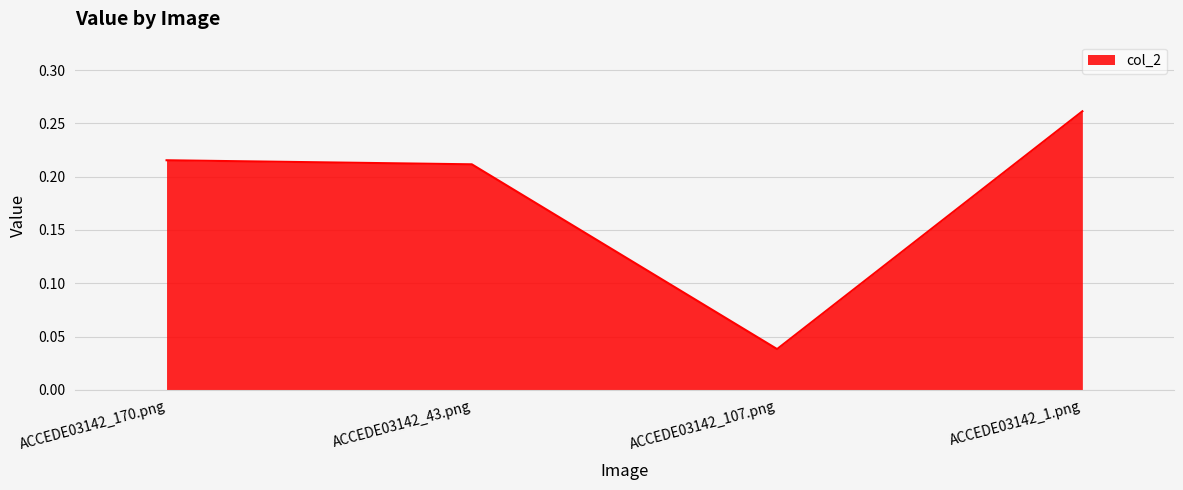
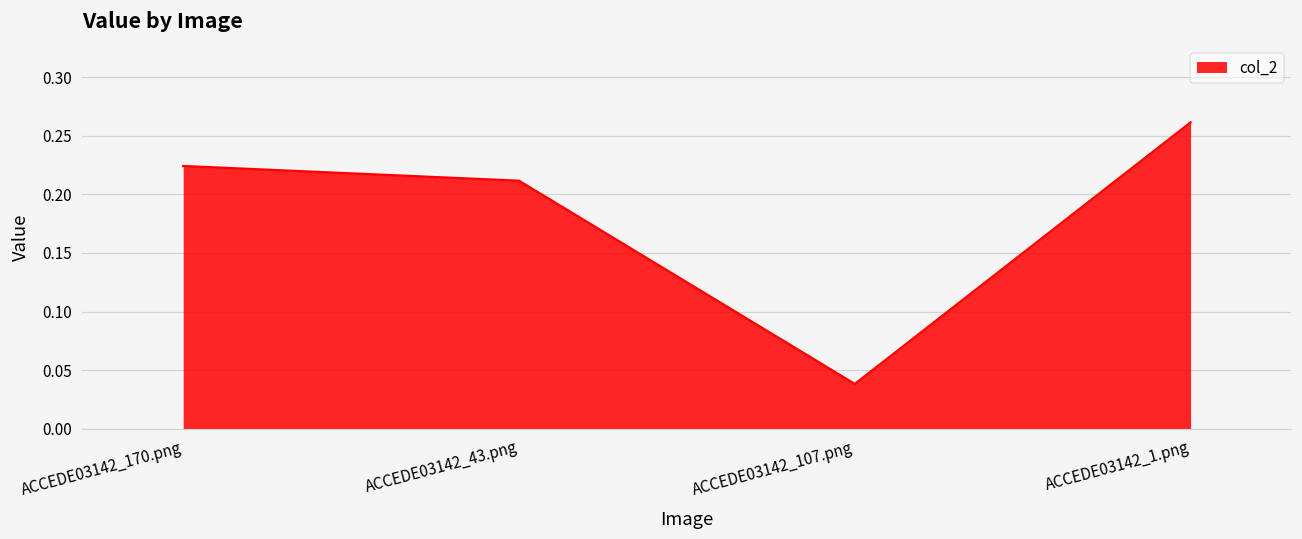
ACCEDE03142_170.png: 0.215 -> 0.224
